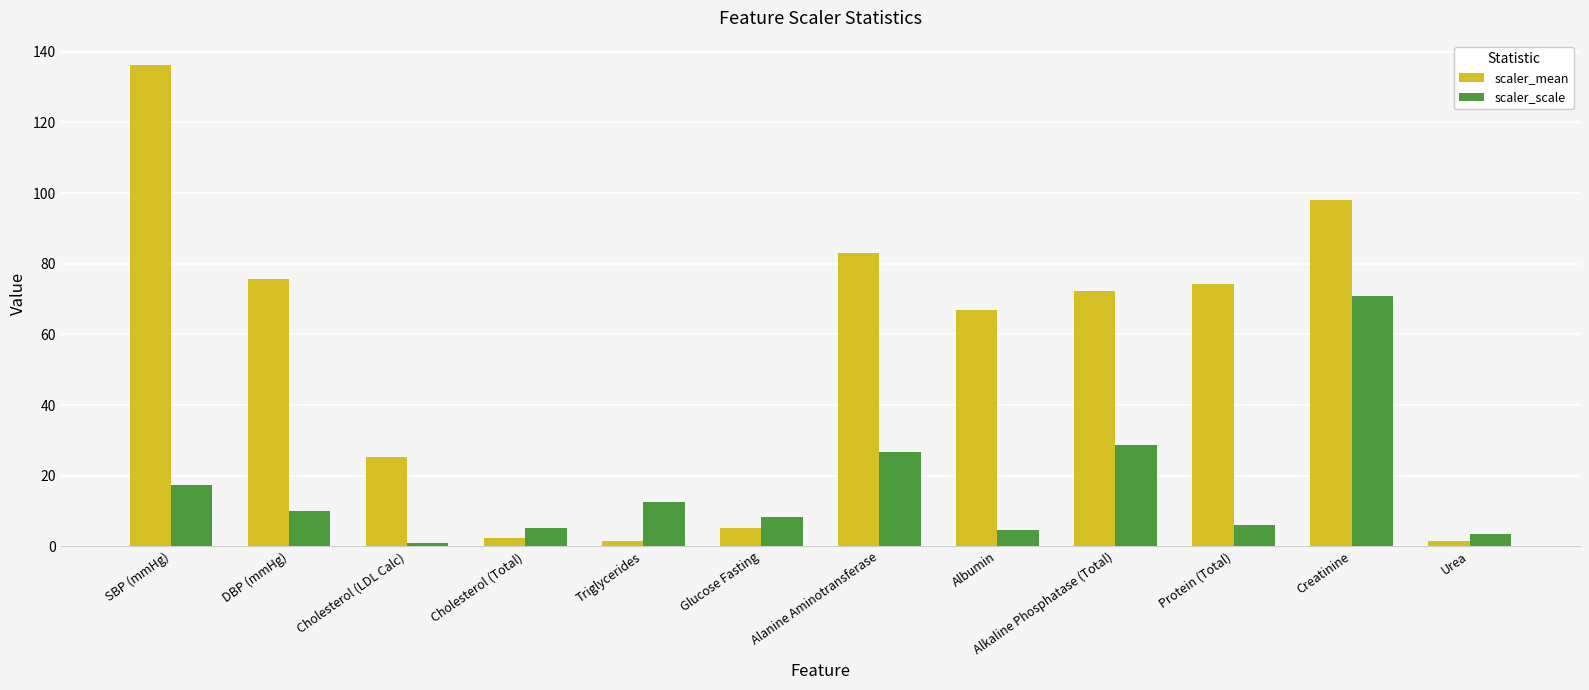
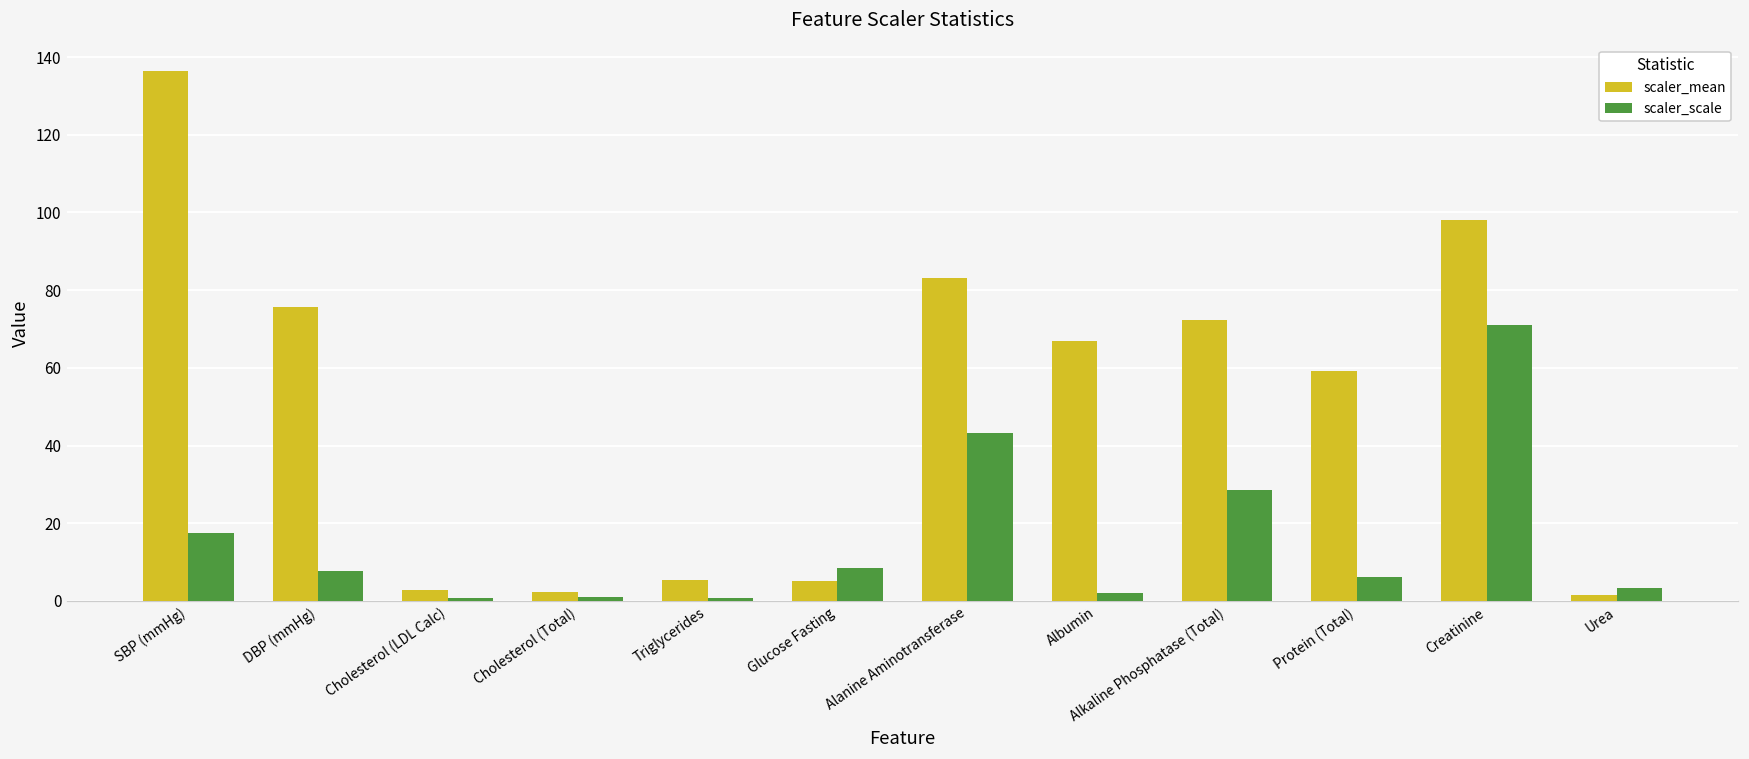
scaler_scale, DBP (mmHg): 10 -> 8
scaler_mean, Cholesterol (LDL Calc): 25 -> 3
scaler_scale, Cholesterol (Total): 5 -> 1
scaler_mean, Triglycerides: 2 -> 6
scaler_scale, Triglycerides: 13 -> 1
scaler_scale, Alanine Aminotransferase: 27 -> 43
scaler_scale, Albumin: 5 -> 2
scaler_mean, Protein (Total): 74 -> 59
